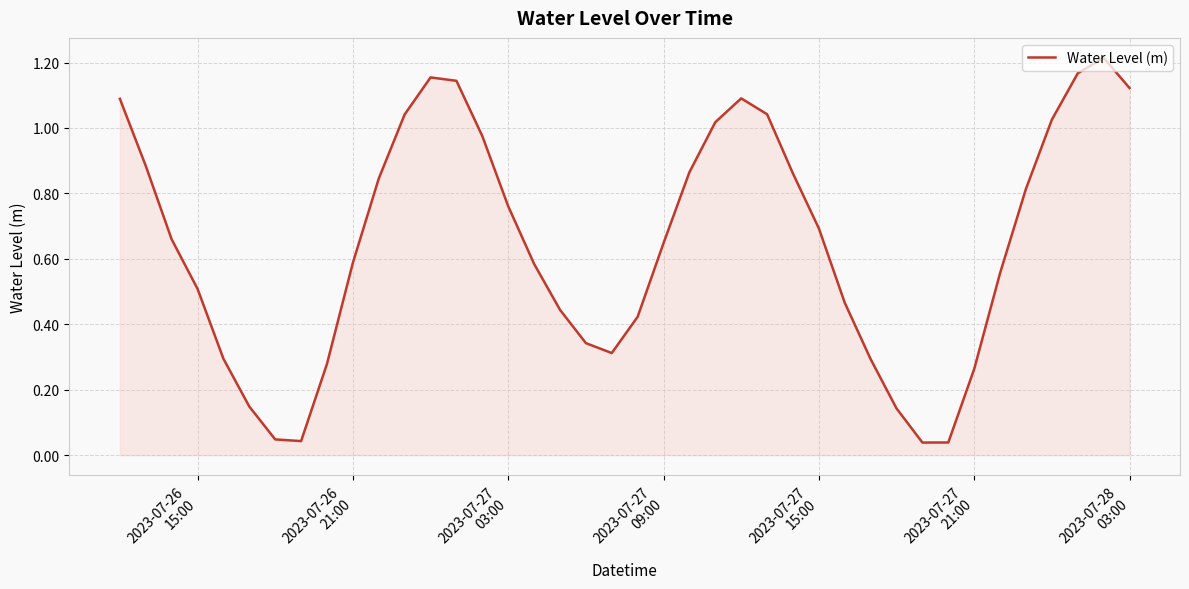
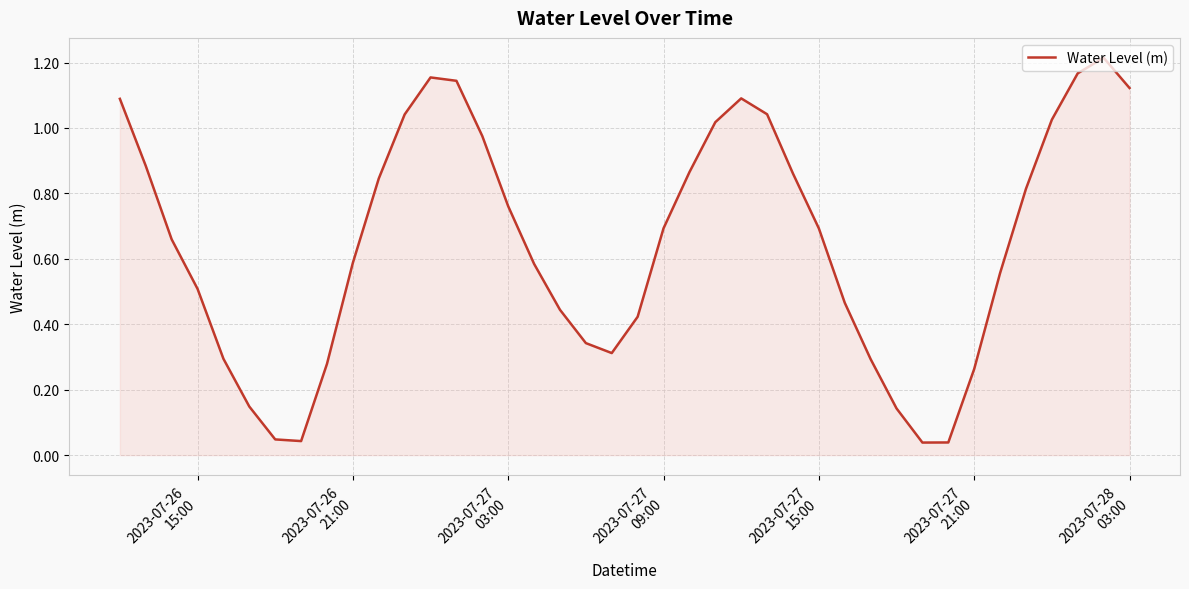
2023-07-27 09:00: 0.65 -> 0.69
